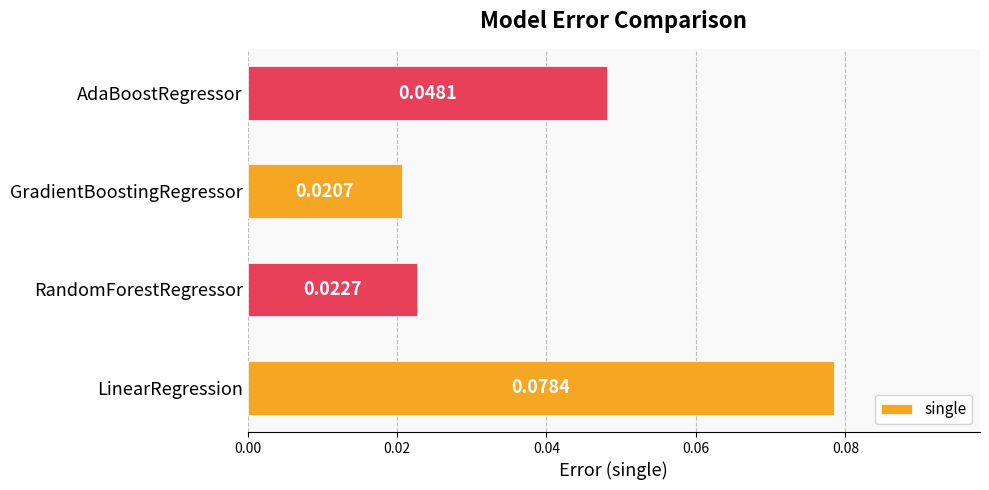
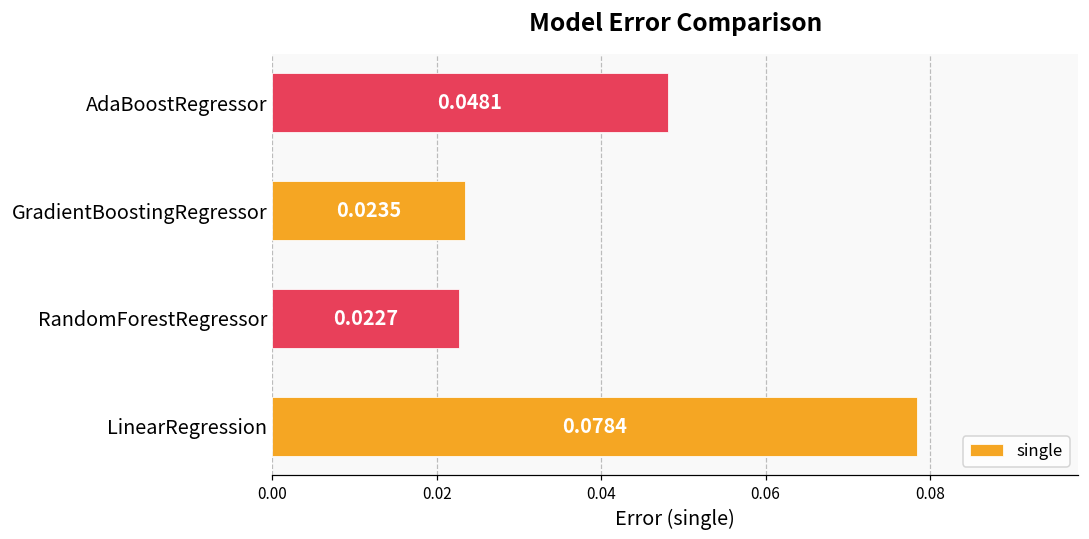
GradientBoostingRegressor: 0.0207 -> 0.0235
